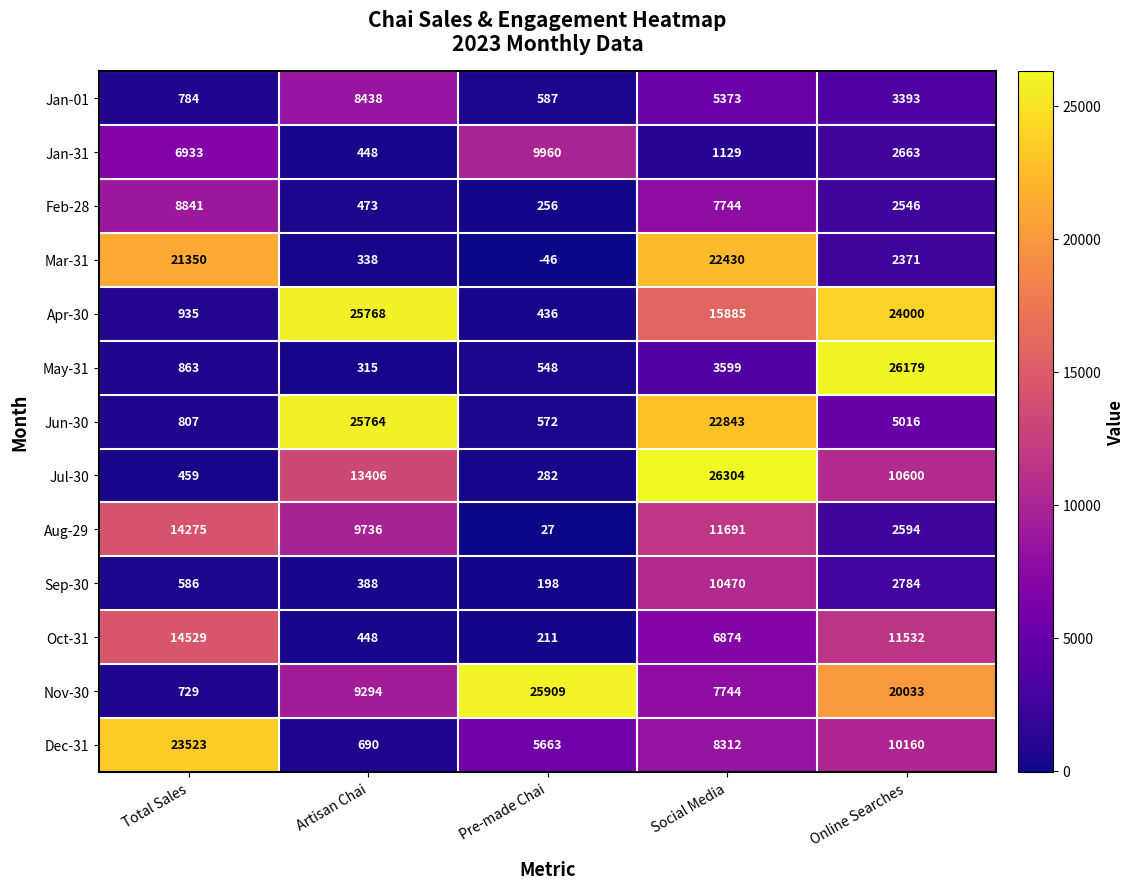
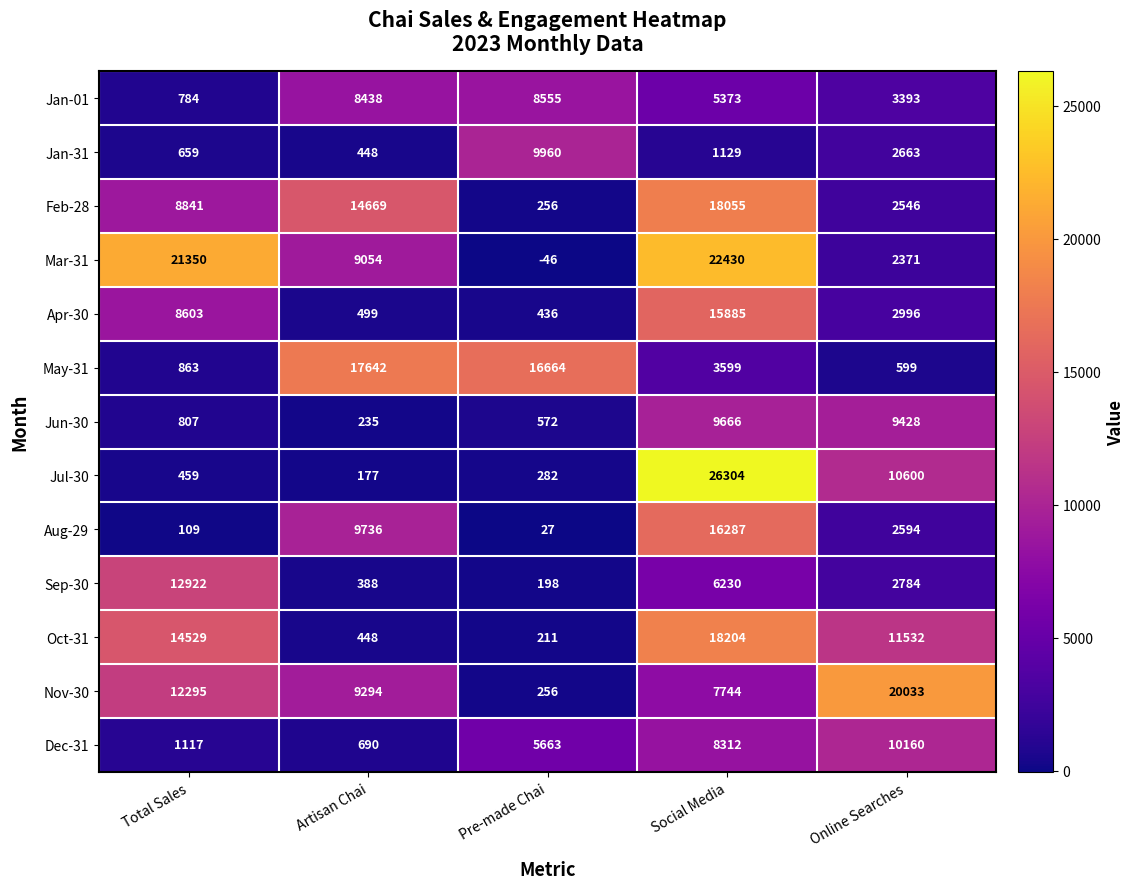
Jan-01, Pre-made Chai: 587 -> 8555
Jan-31, Total Sales: 6933 -> 659
Feb-28, Artisan Chai: 473 -> 14669
Feb-28, Social Media: 7744 -> 18055
Mar-31, Artisan Chai: 338 -> 9054
Apr-30, Total Sales: 935 -> 8603
Apr-30, Artisan Chai: 25768 -> 499
Apr-30, Online Searches: 24000 -> 2996
May-31, Artisan Chai: 315 -> 17642
May-31, Pre-made Chai: 548 -> 16664
May-31, Online Searches: 26179 -> 599
Jun-30, Artisan Chai: 25764 -> 235
Jun-30, Social Media: 22843 -> 9666
Jun-30, Online Searches: 5016 -> 9428
Jul-30, Artisan Chai: 13406 -> 177
Aug-29, Total Sales: 14275 -> 109
Aug-29, Social Media: 11691 -> 16287
Sep-30, Total Sales: 586 -> 12922
Sep-30, Social Media: 10470 -> 6230
Oct-31, Social Media: 6874 -> 18204
Nov-30, Total Sales: 729 -> 12295
Nov-30, Pre-made Chai: 25909 -> 256
Dec-31, Total Sales: 23523 -> 1117
